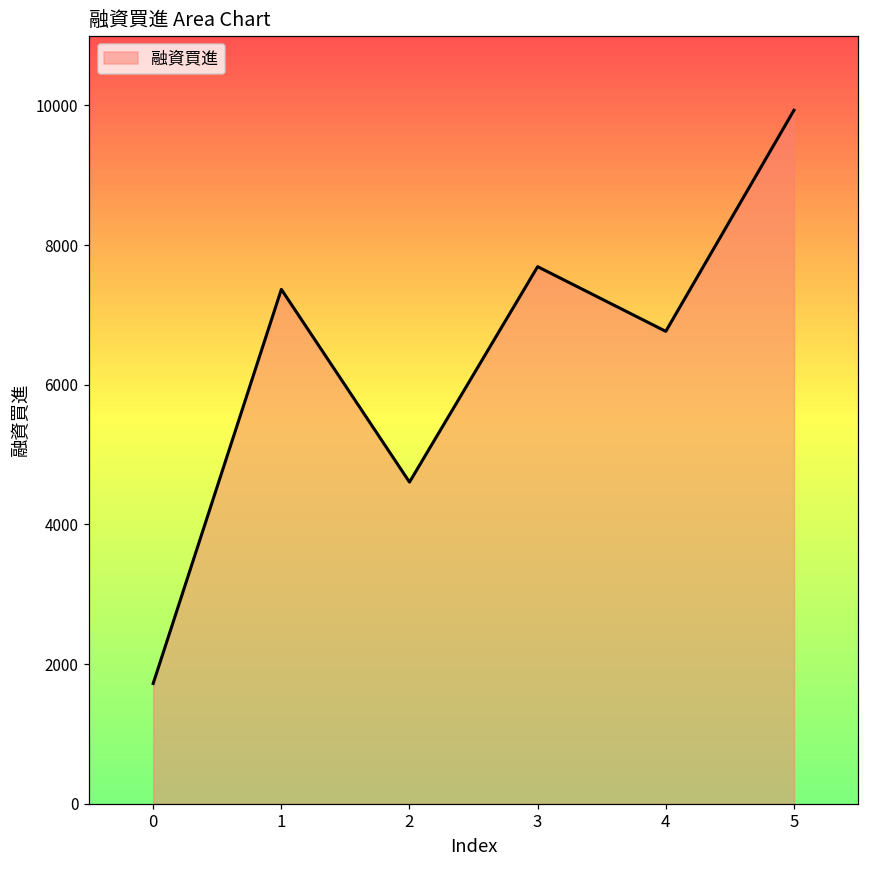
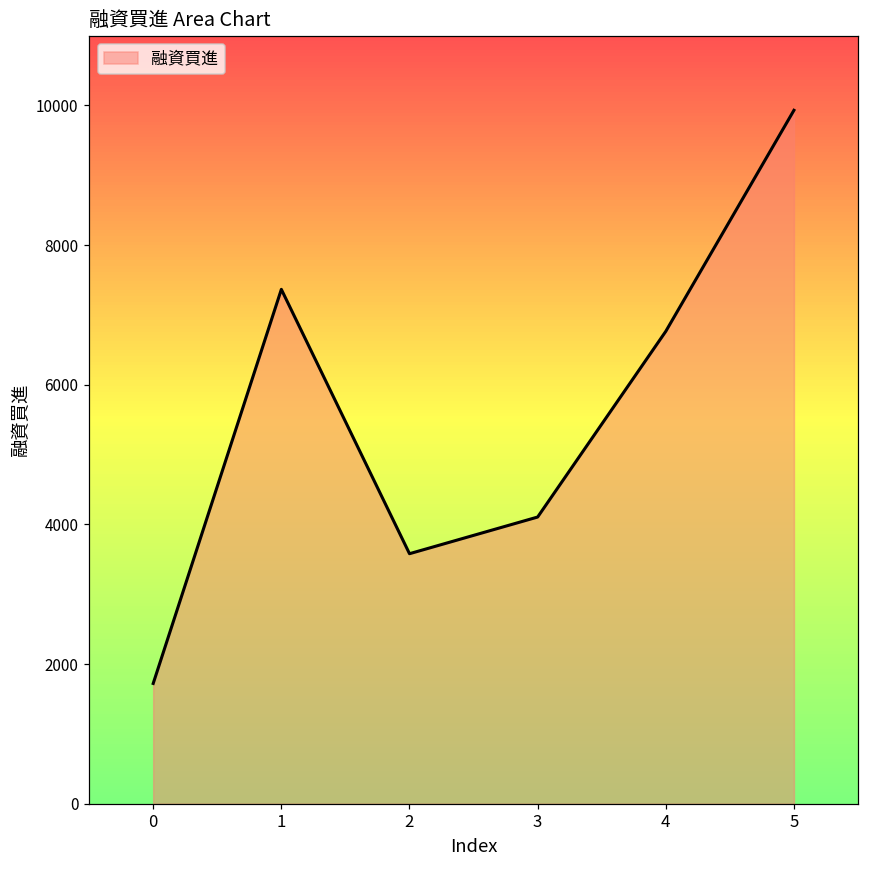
2: 4600 -> 3600
3: 7700 -> 4100
